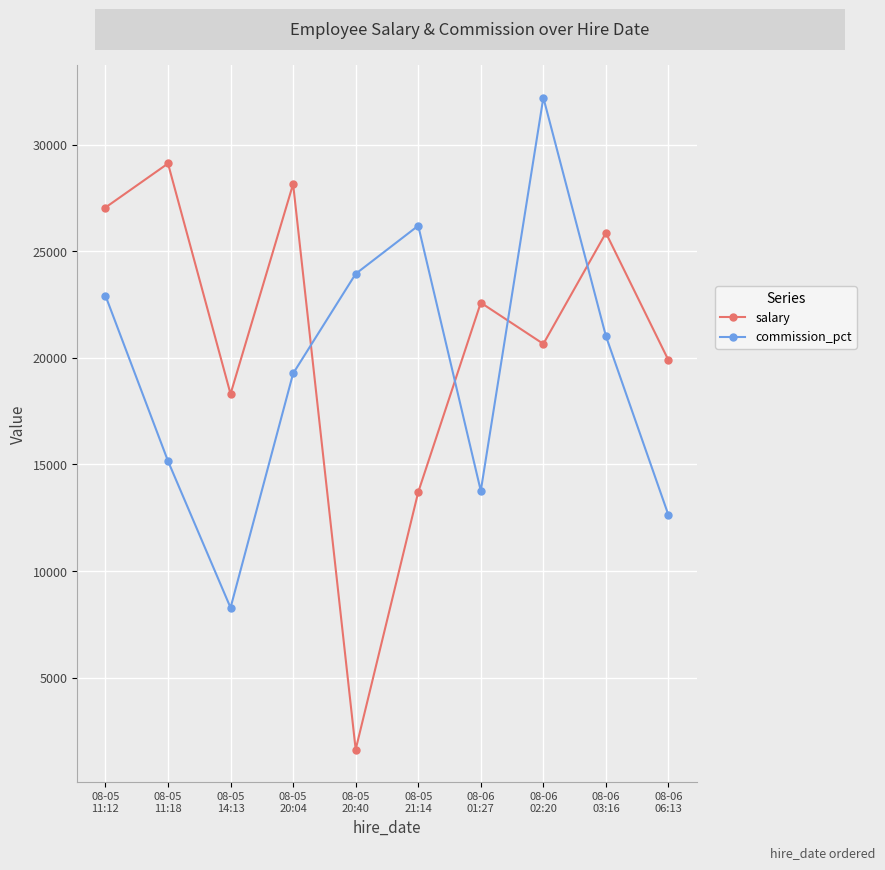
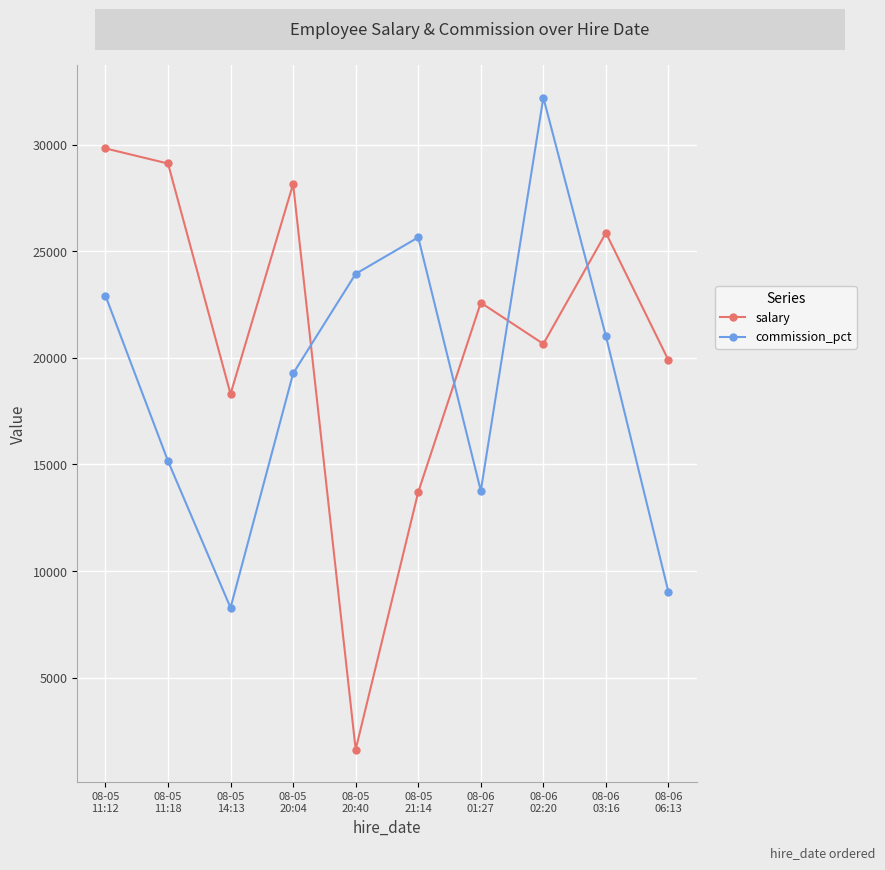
salary, 08-05 11:12: 27100 -> 29800
commission_pct, 08-05 21:14: 26200 -> 25700
commission_pct, 08-06 06:13: 12600 -> 9000
